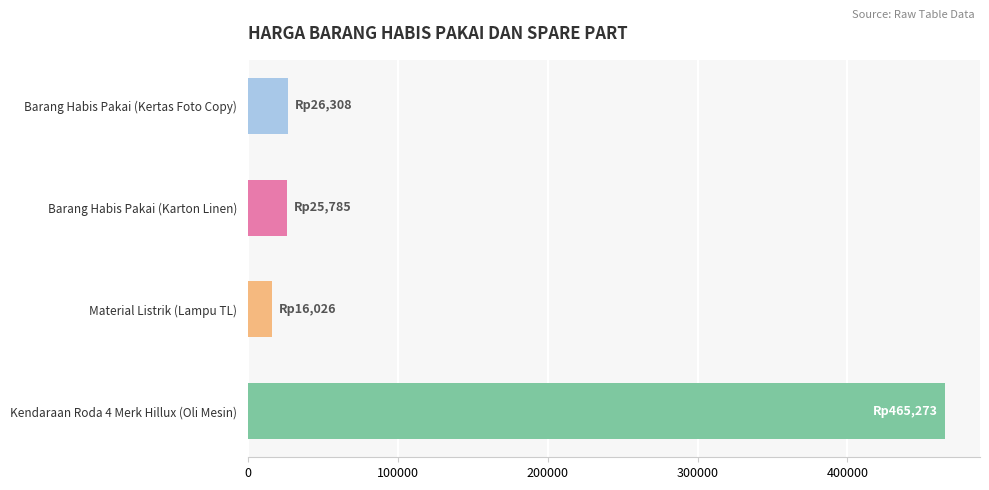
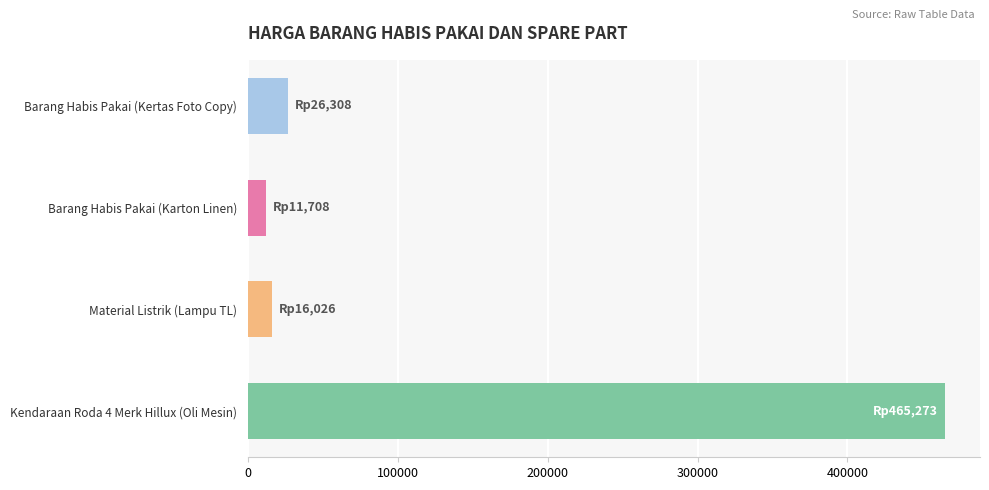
Barang Habis Pakai (Karton Linen): 25,785 -> 11,708
